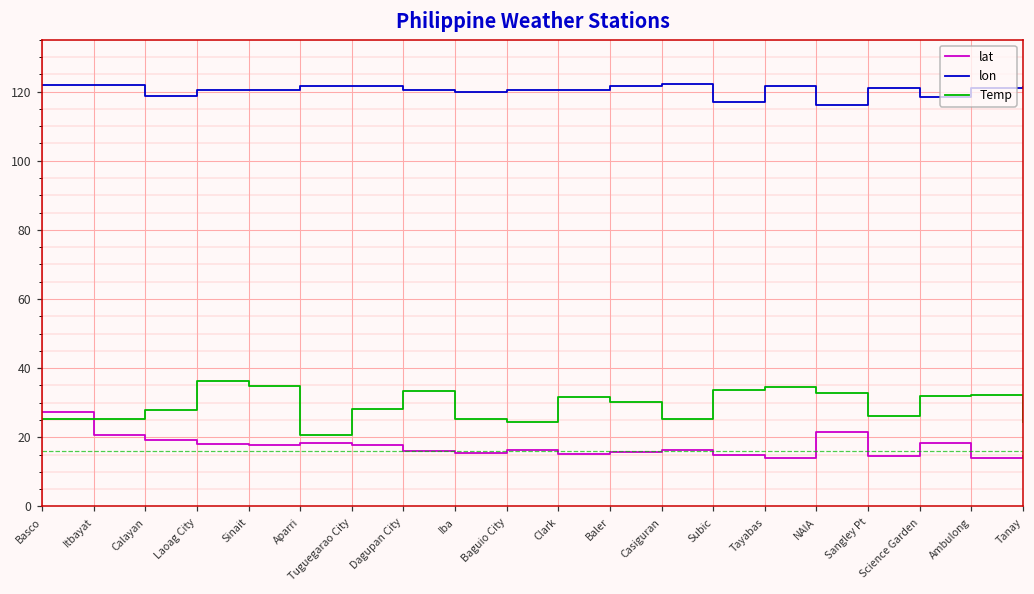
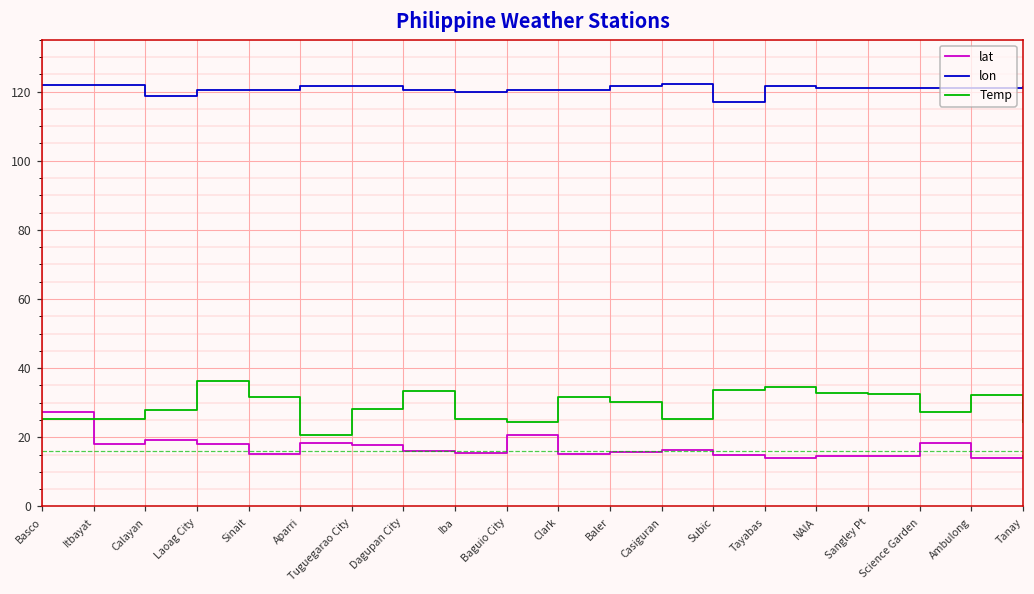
lat, Itbayat: 21 -> 18
lat, Sinait: 18 -> 15
Temp, Sinait: 35 -> 32
lat, Baguio City: 16 -> 21
lat, NAIA: 22 -> 15
lon, NAIA: 116 -> 121
Temp, Sangley Pt: 26 -> 33
lon, Science Garden: 118 -> 121
Temp, Science Garden: 32 -> 27
